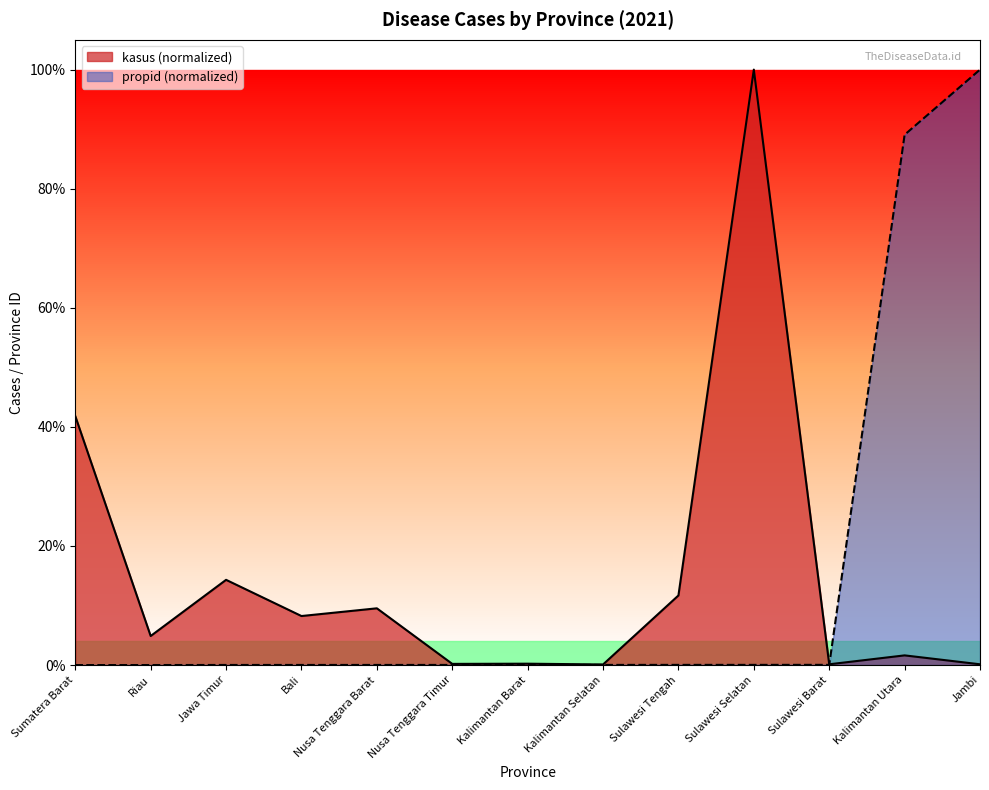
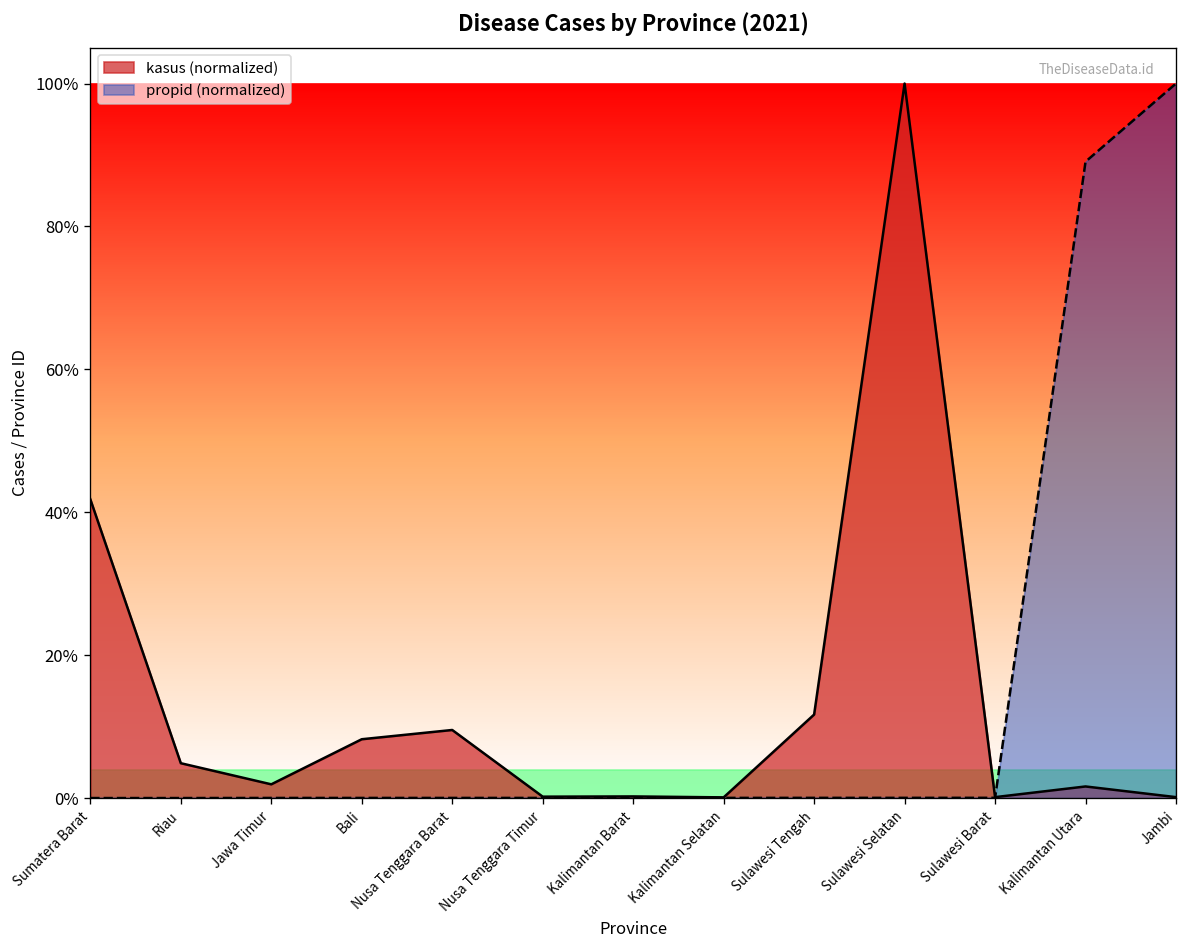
kasus (normalized), Jawa Timur: 14% -> 2%
